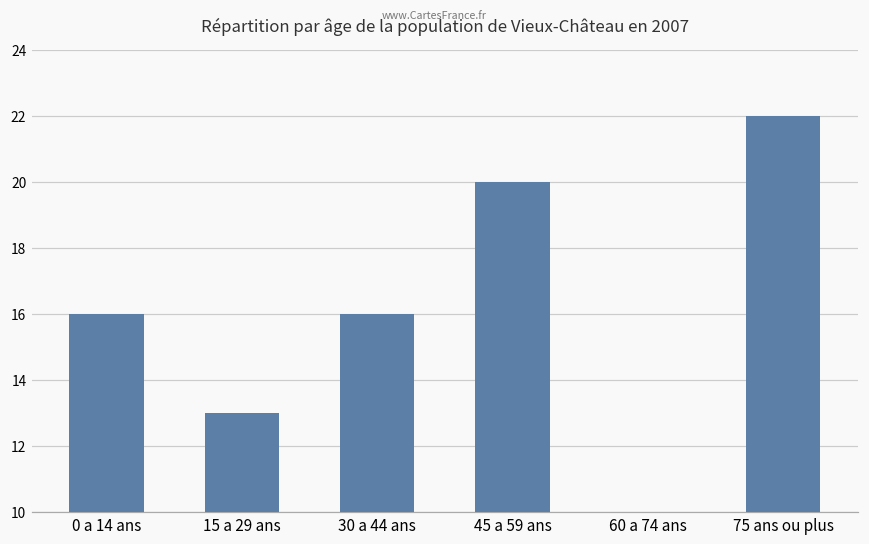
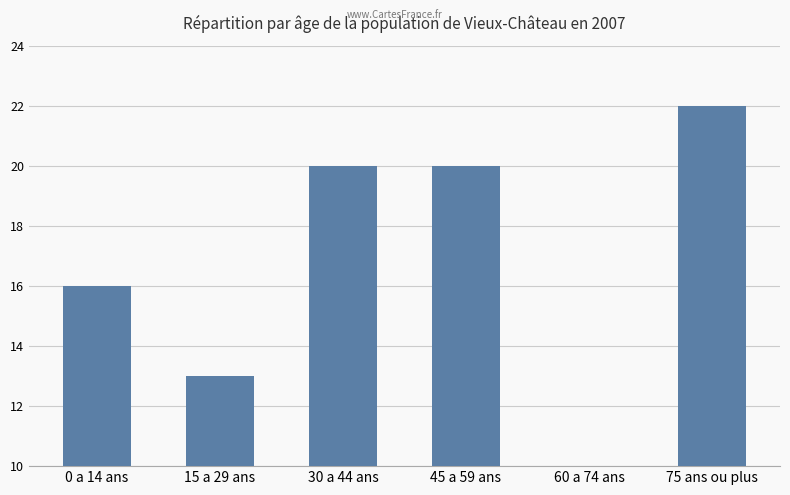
30 a 44 ans: 16 -> 20
